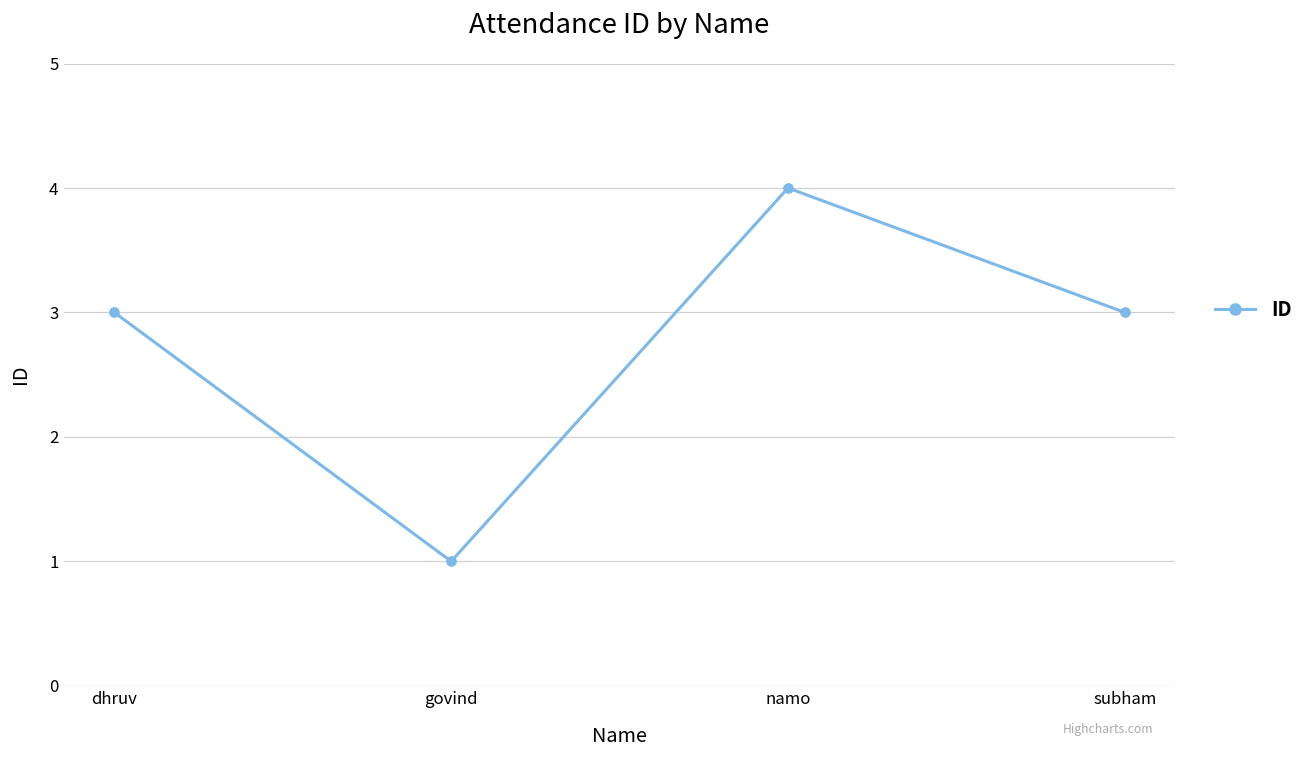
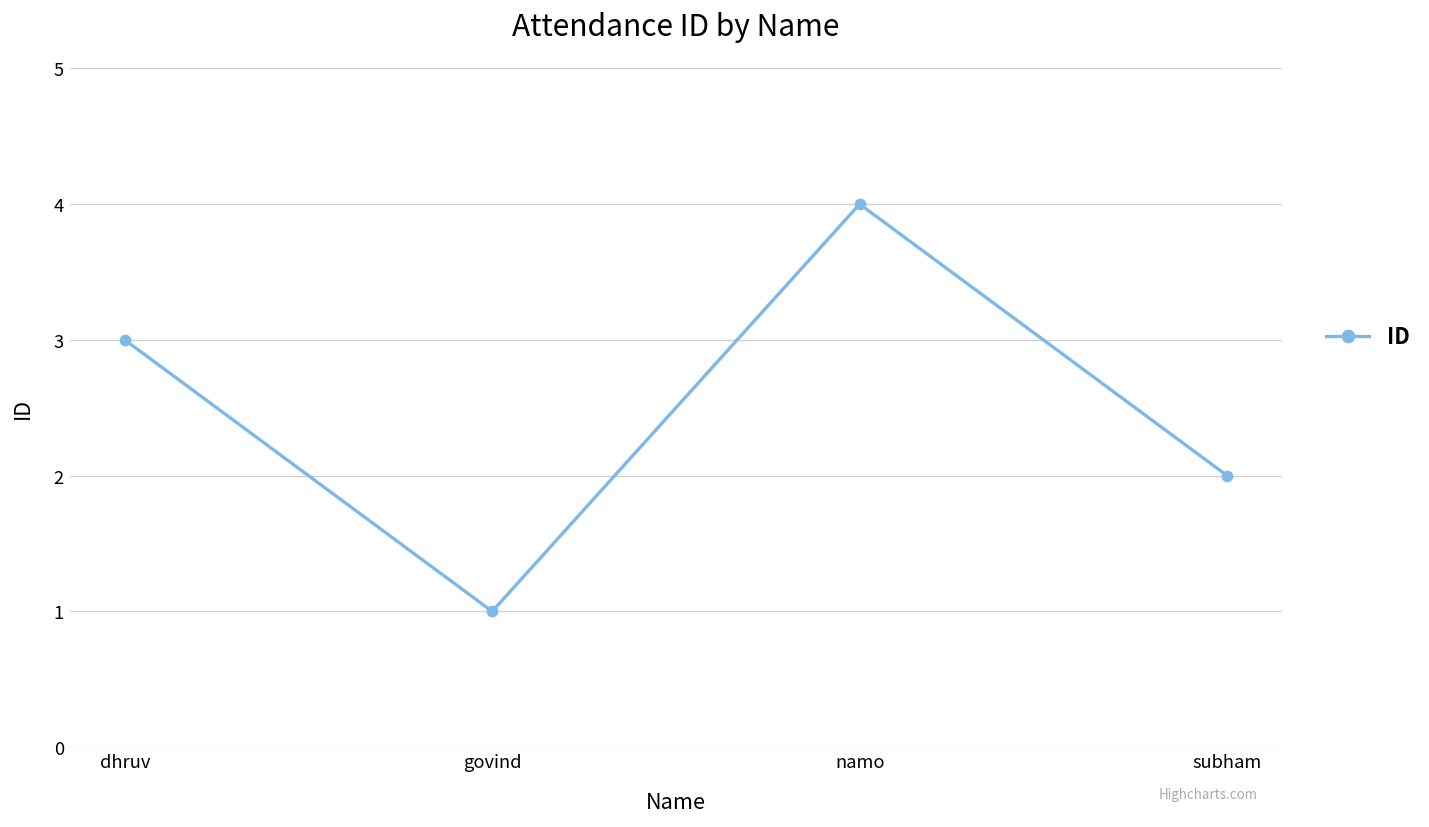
subham: 3 -> 2
